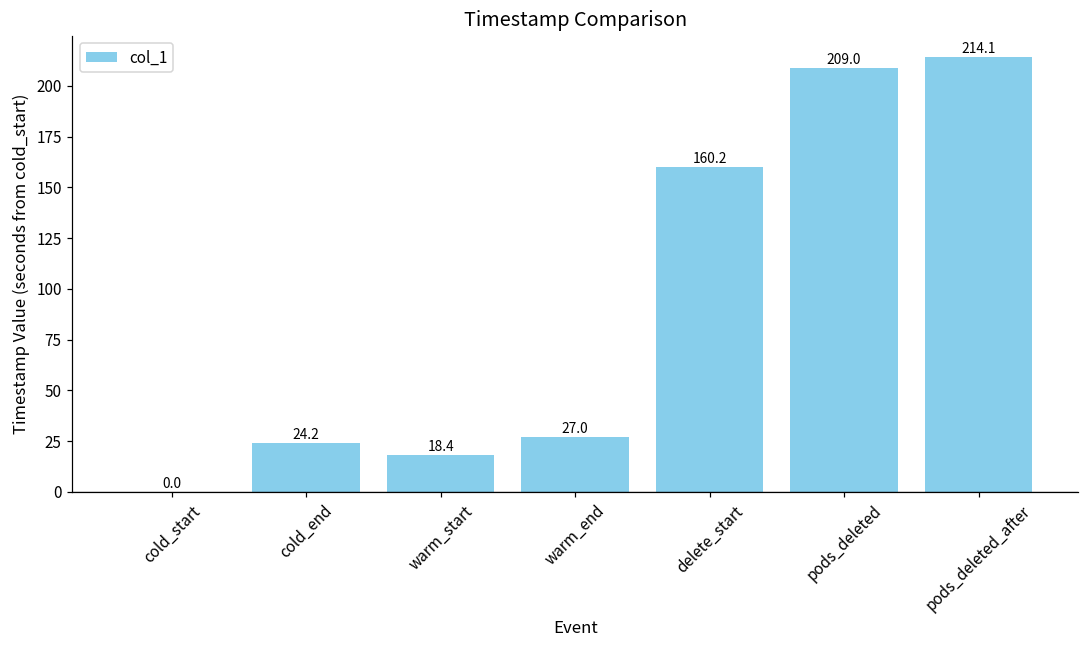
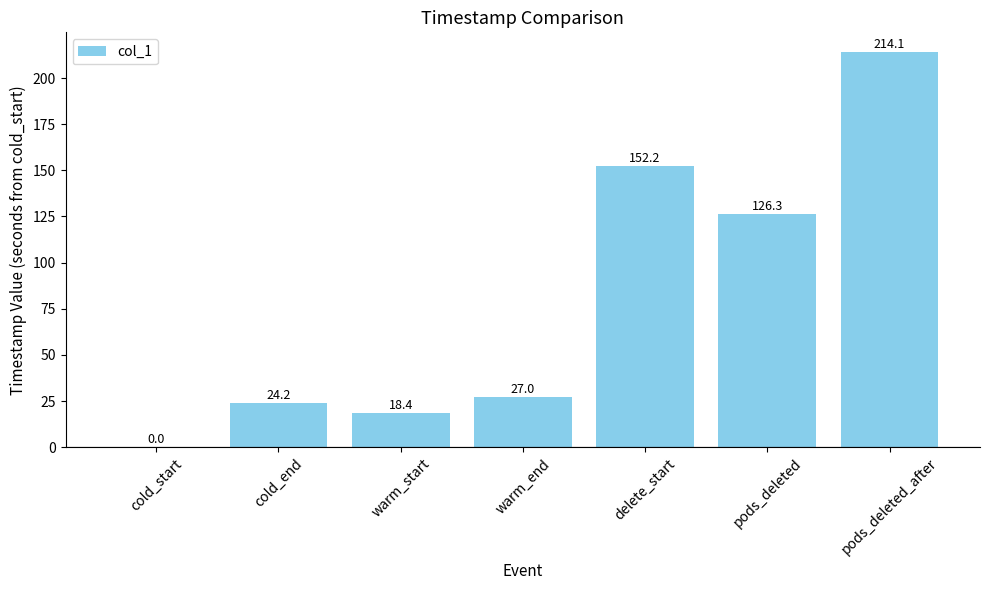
delete_start: 160.2 -> 152.2
pods_deleted: 209.0 -> 126.3
